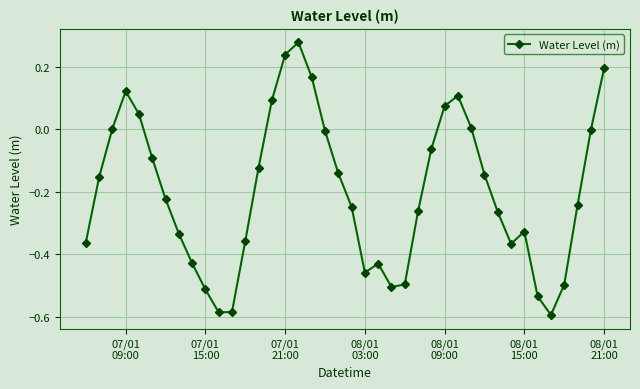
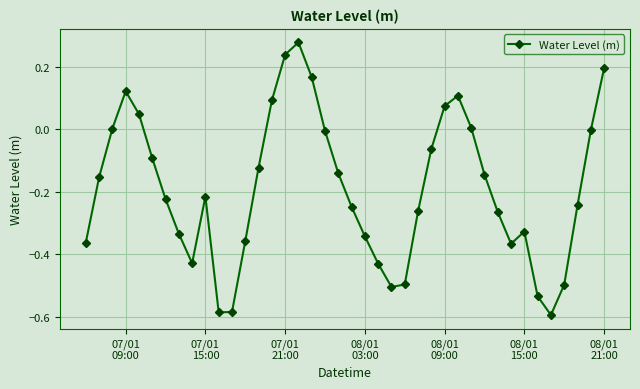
07/01 15:00: -0.51 -> -0.22
08/01 03:00: -0.46 -> -0.34
